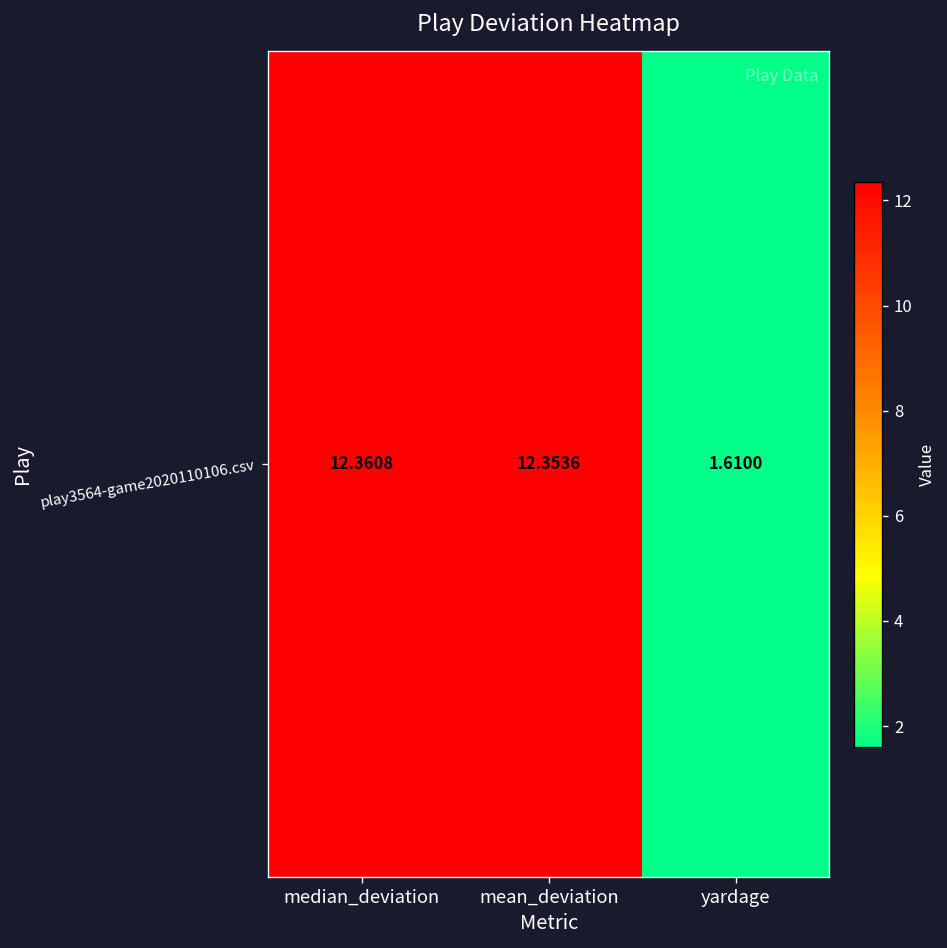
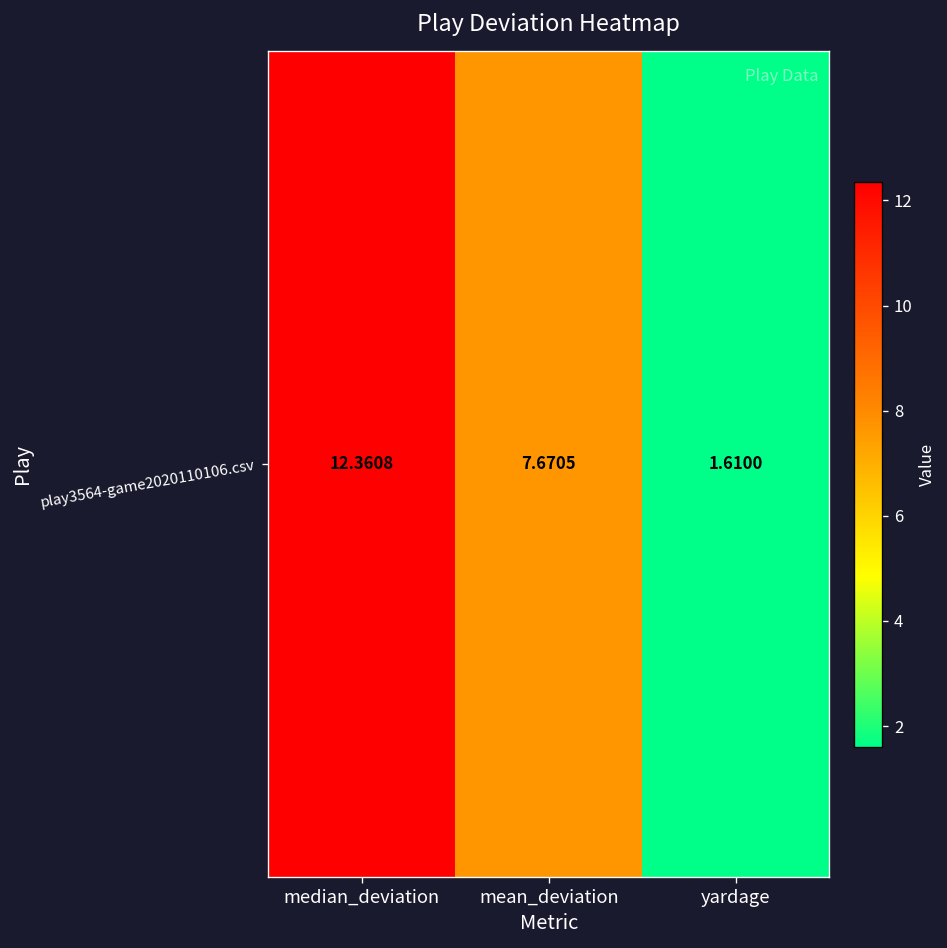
play3564-game2020110106.csv, mean_deviation: 12.3536 -> 7.6705
